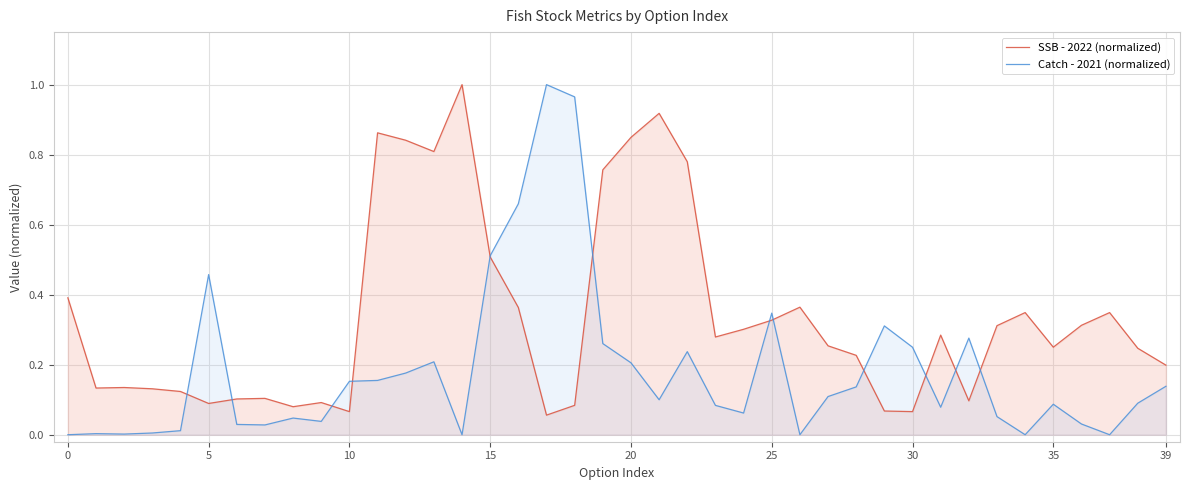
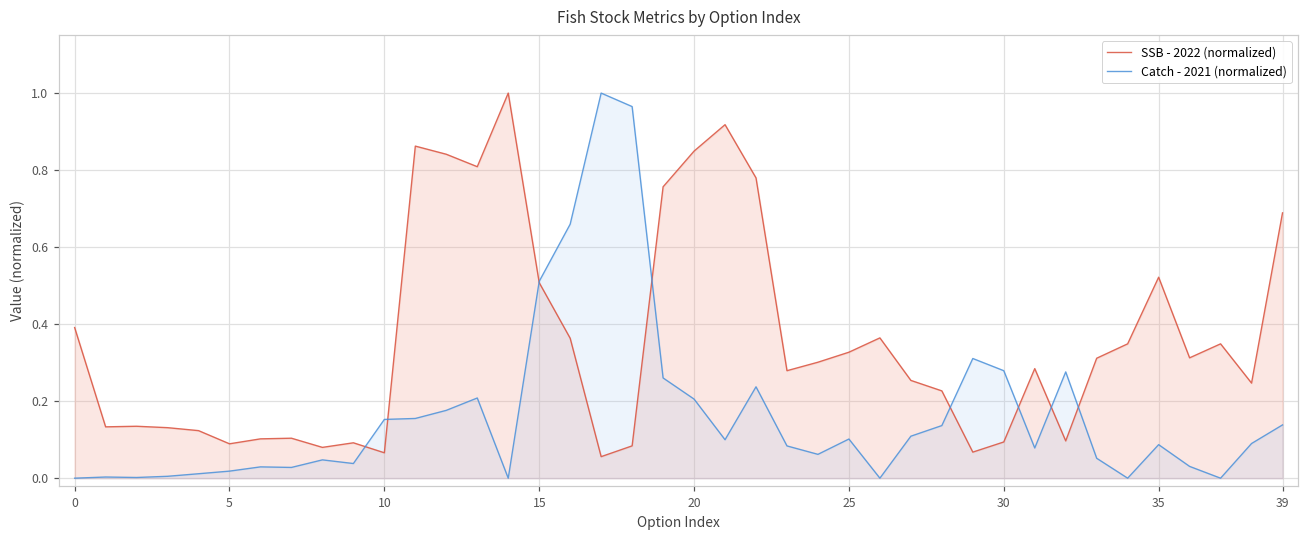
Catch - 2021 (normalized), 5: 0.46 -> 0.02
Catch - 2021 (normalized), 25: 0.35 -> 0.10
SSB - 2022 (normalized), 30: 0.07 -> 0.09
Catch - 2021 (normalized), 30: 0.25 -> 0.28
SSB - 2022 (normalized), 35: 0.25 -> 0.52
SSB - 2022 (normalized), 39: 0.20 -> 0.69
